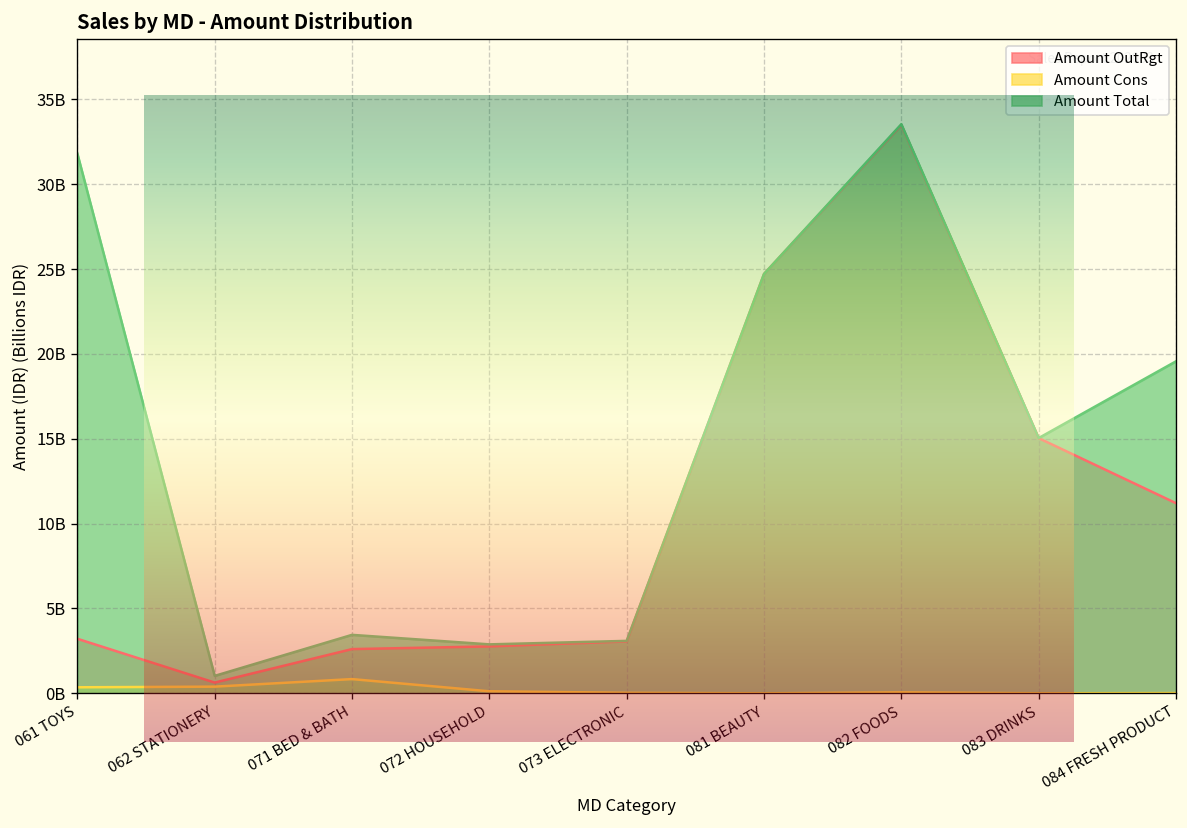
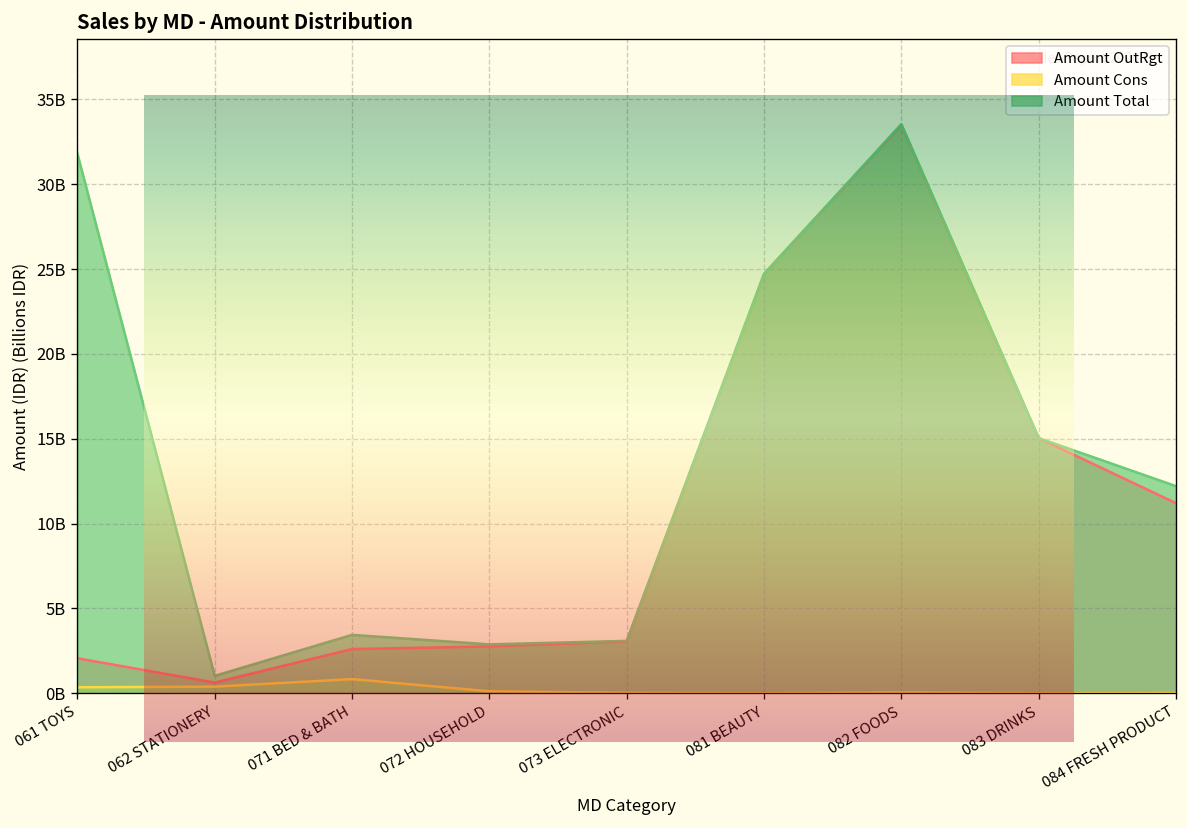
Sales by MD - Amount Distribution, Amount OutRgt, 061 TOYS: 3200000000 -> 2100000000
Sales by MD - Amount Distribution, Amount Total, 084 FRESH PRODUCT: 19600000000 -> 12200000000
